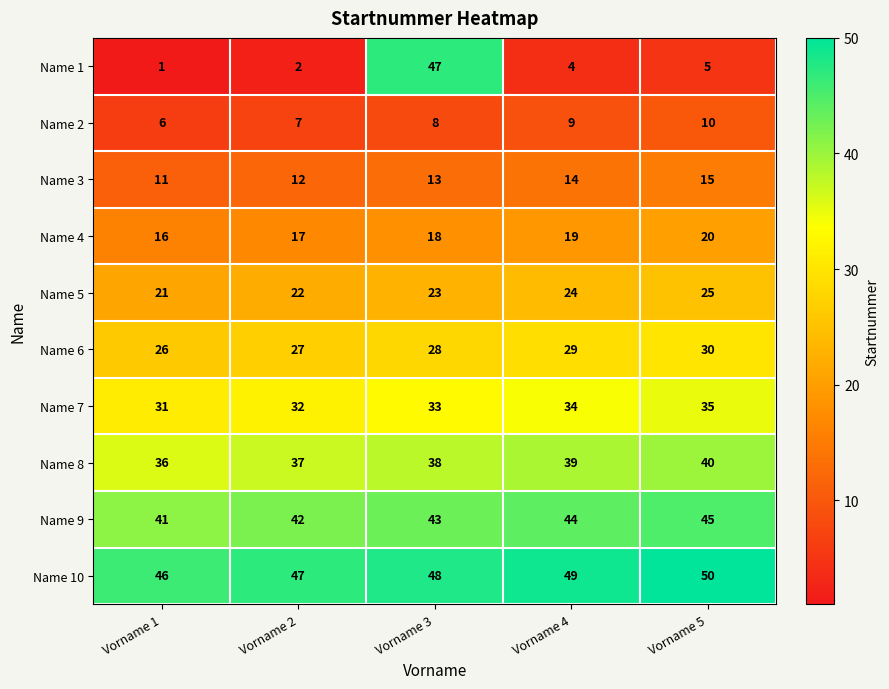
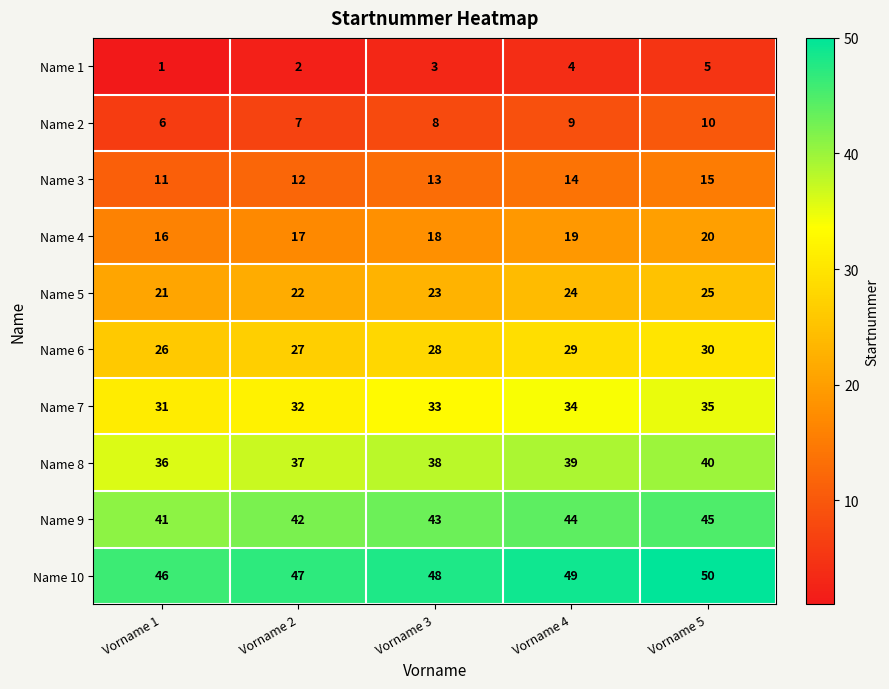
Name 1, Vorname 3: 47 -> 3
